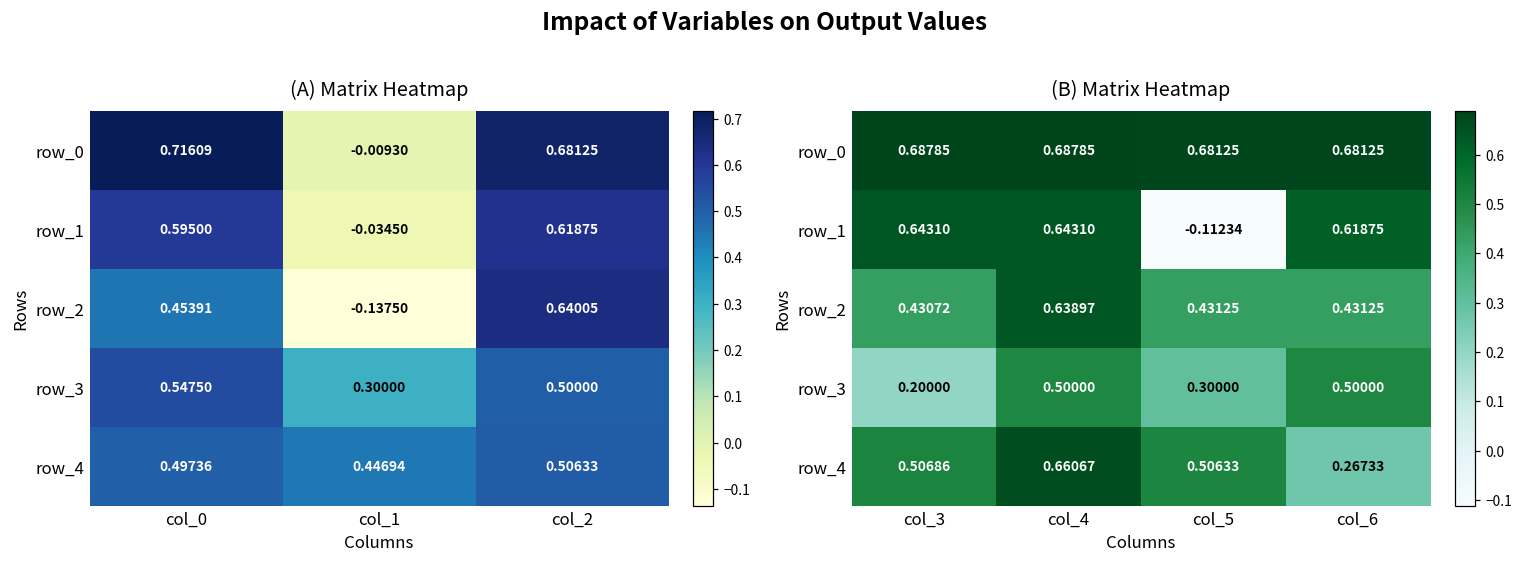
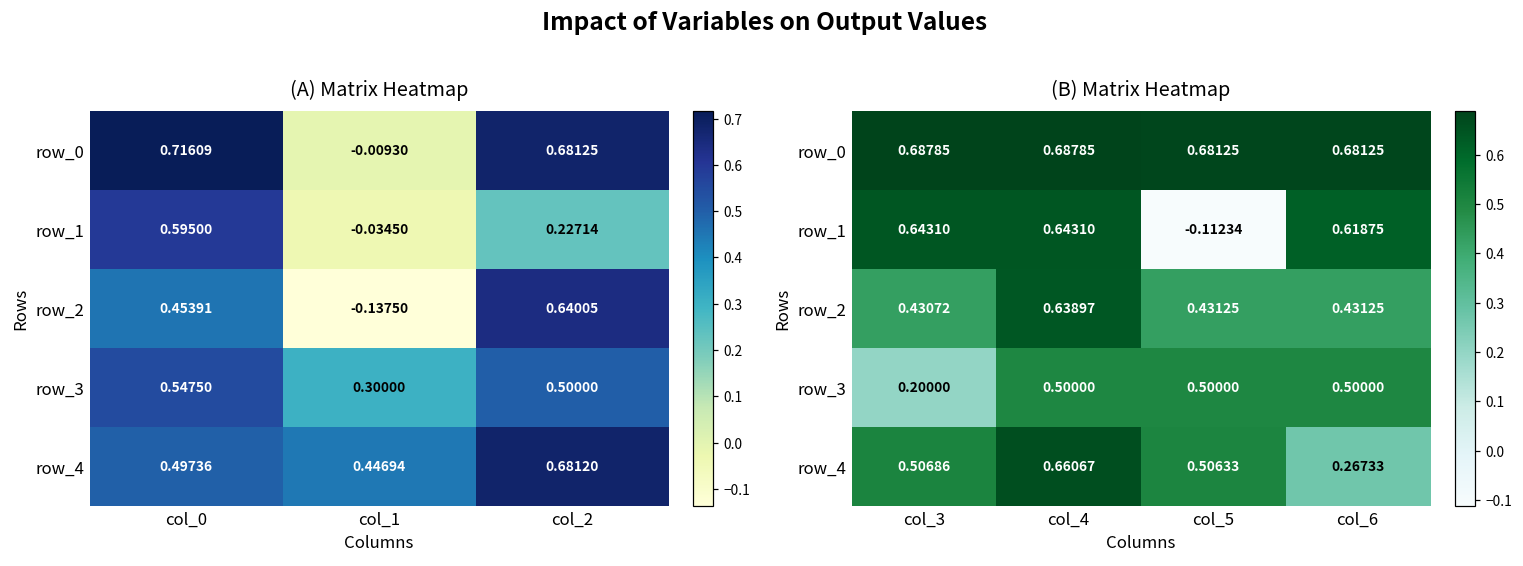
(A) Matrix Heatmap, row_1, col_2: 0.61875 -> 0.22714
(A) Matrix Heatmap, row_4, col_2: 0.50633 -> 0.68120
(B) Matrix Heatmap, row_3, col_5: 0.30000 -> 0.50000
